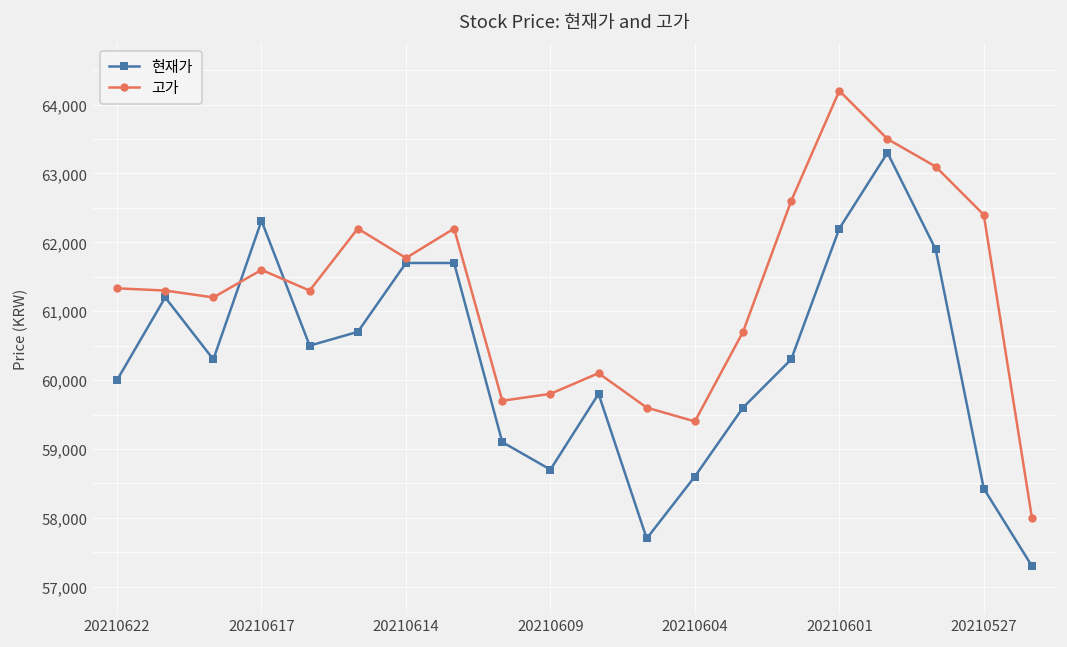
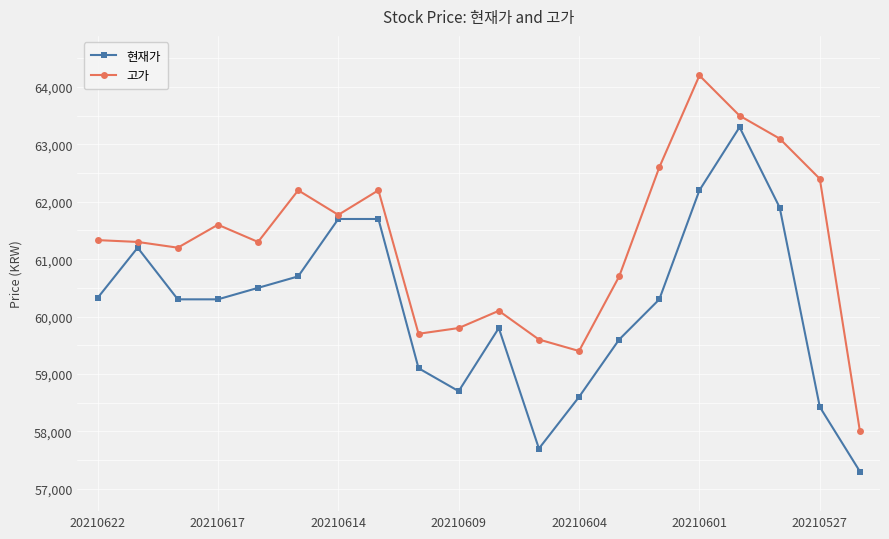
현재가, 20210622: 60,000 -> 60,300
현재가, 20210617: 62,300 -> 60,300
